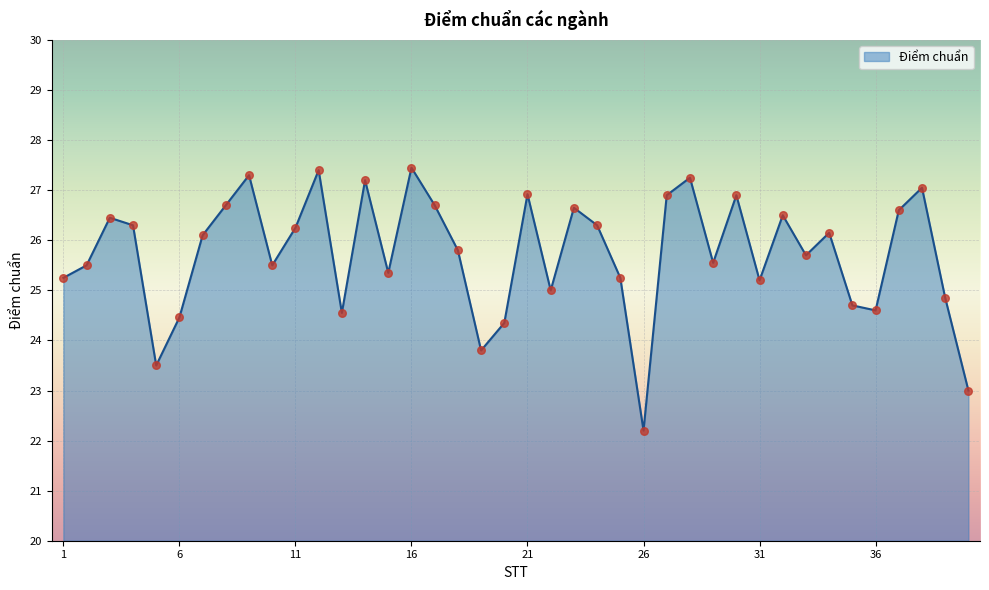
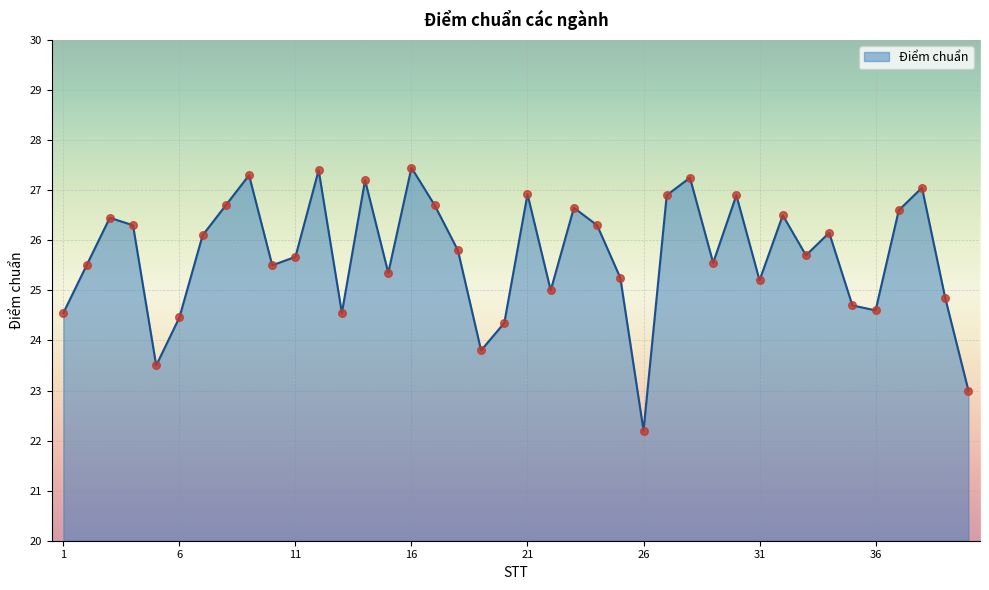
1: 25.3 -> 24.6
11: 26.3 -> 25.7
